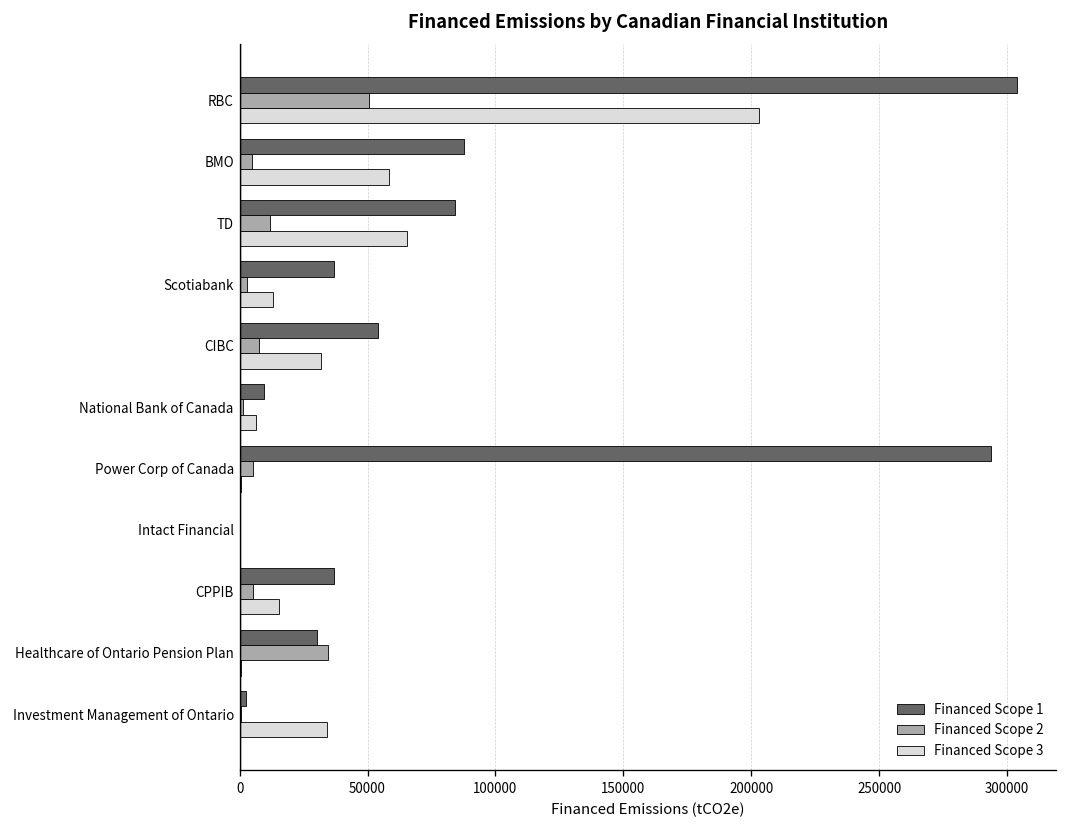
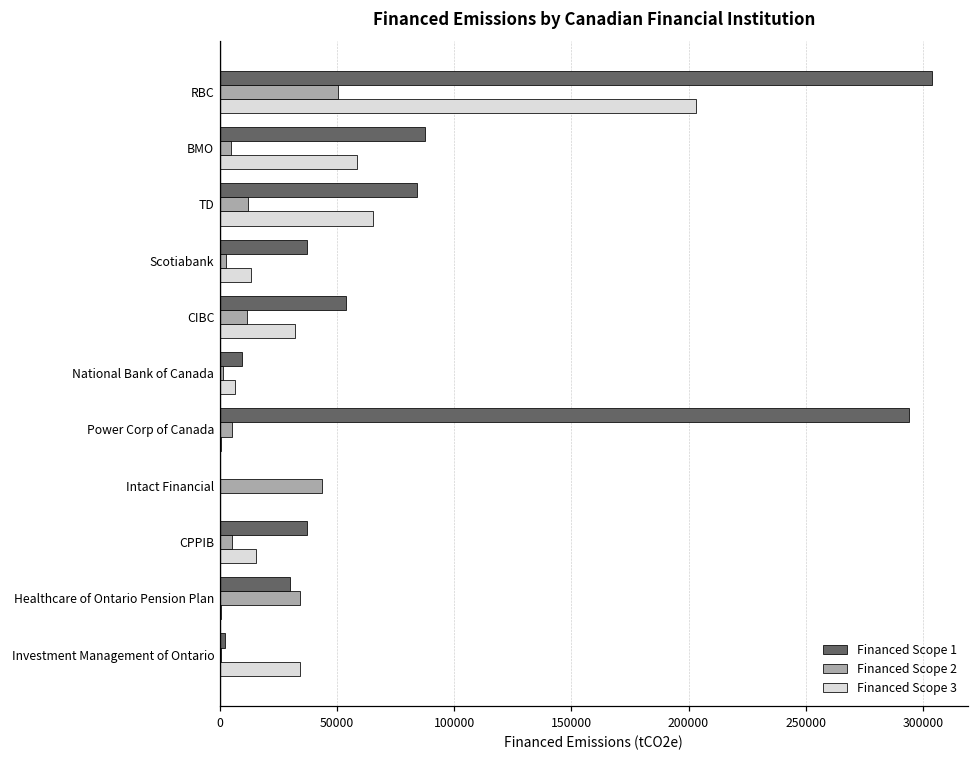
Financed Scope 2, CIBC: 8000 -> 12000
Financed Scope 2, Intact Financial: 0 -> 43000
